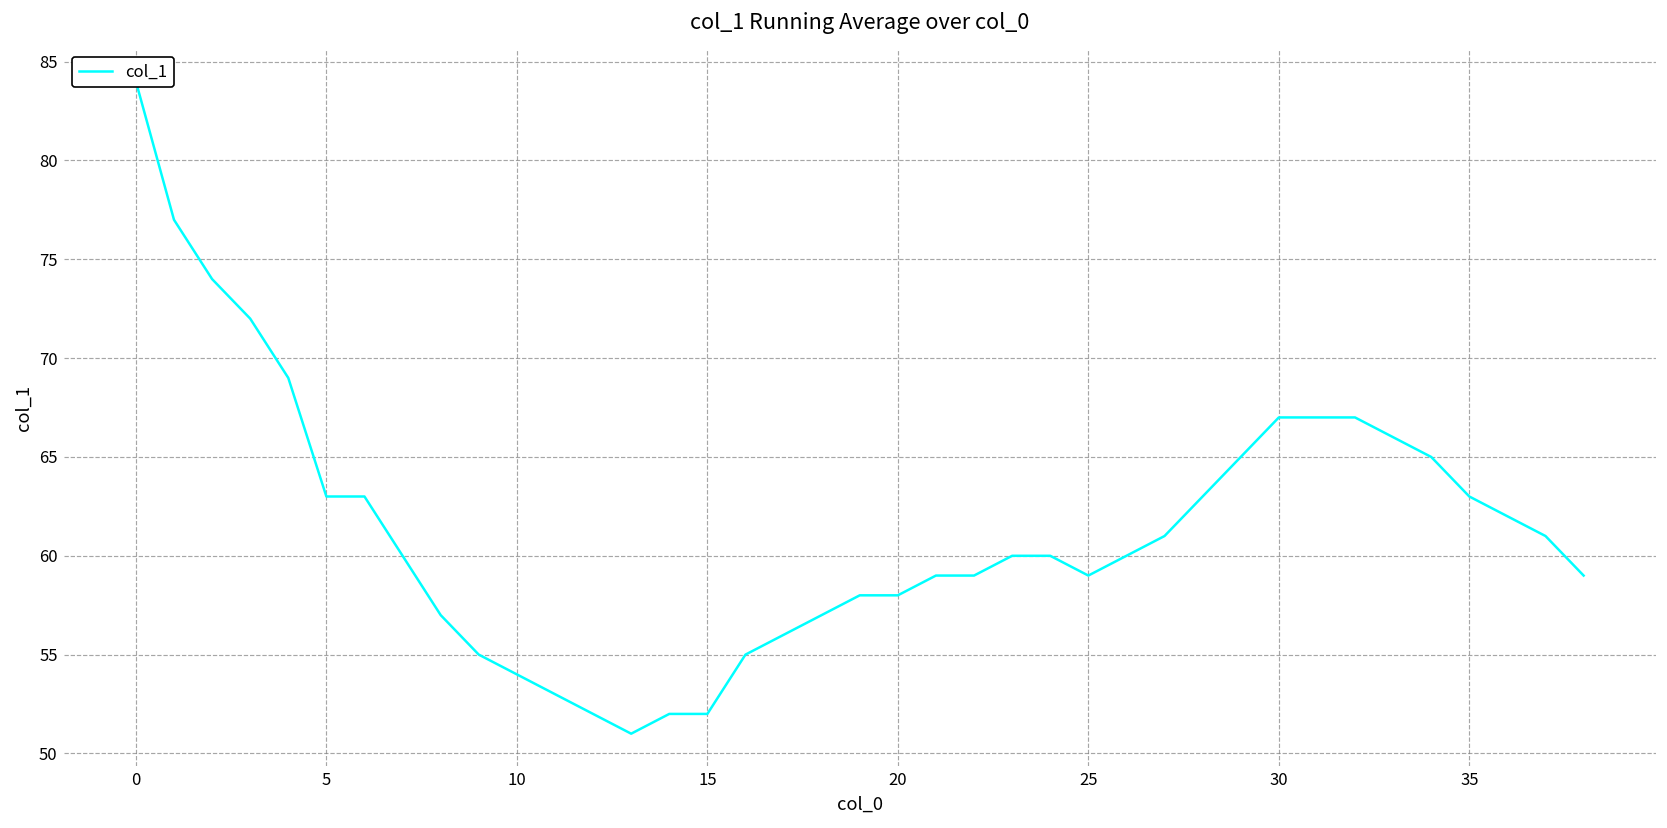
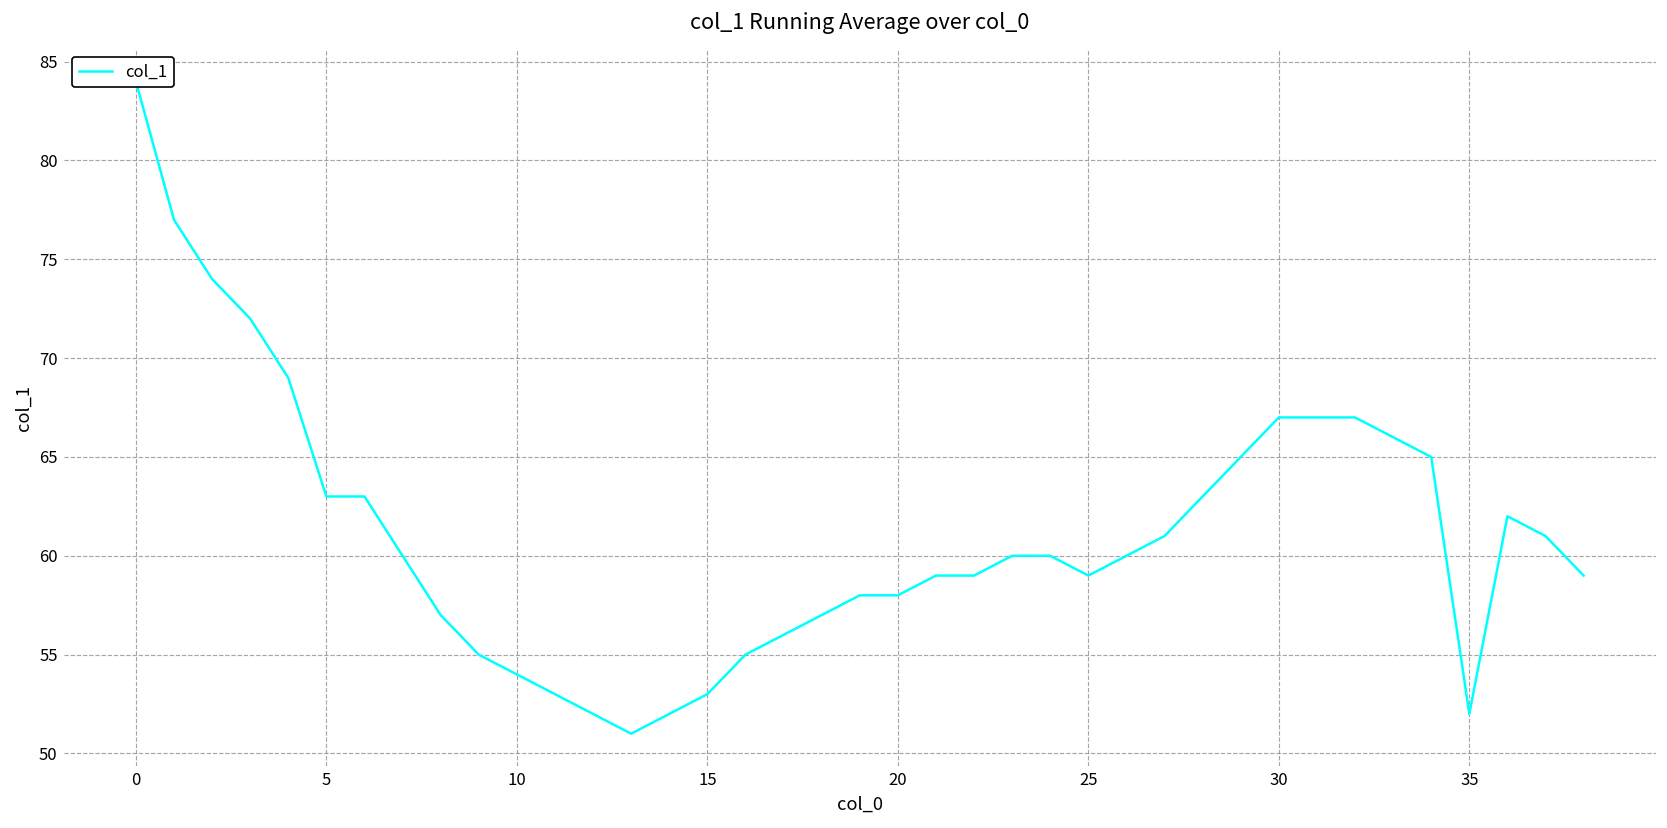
15: 52 -> 53
35: 63 -> 52
